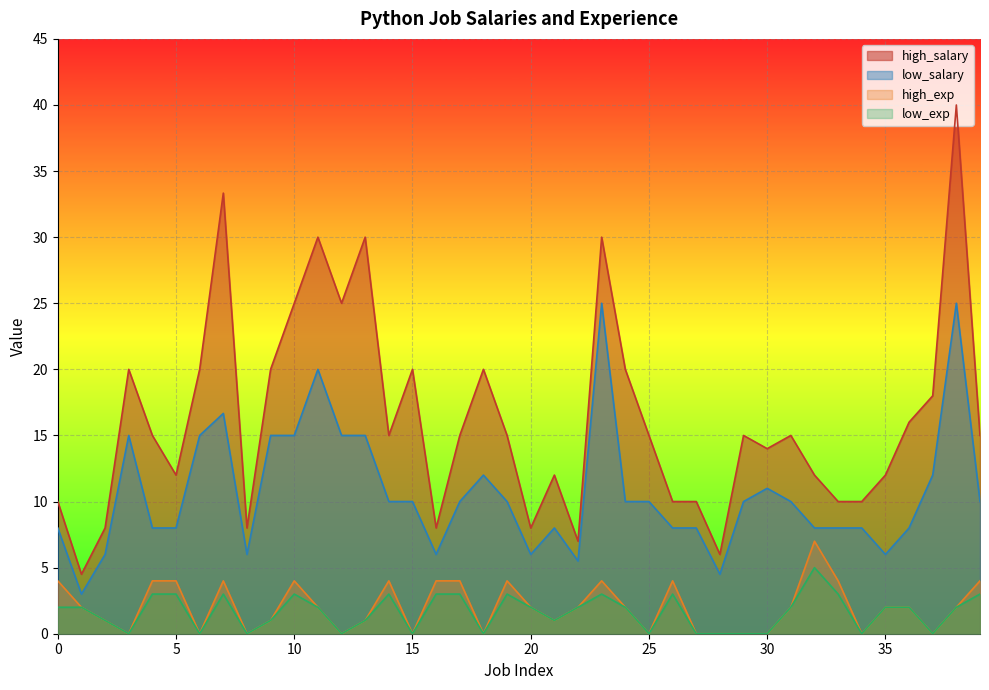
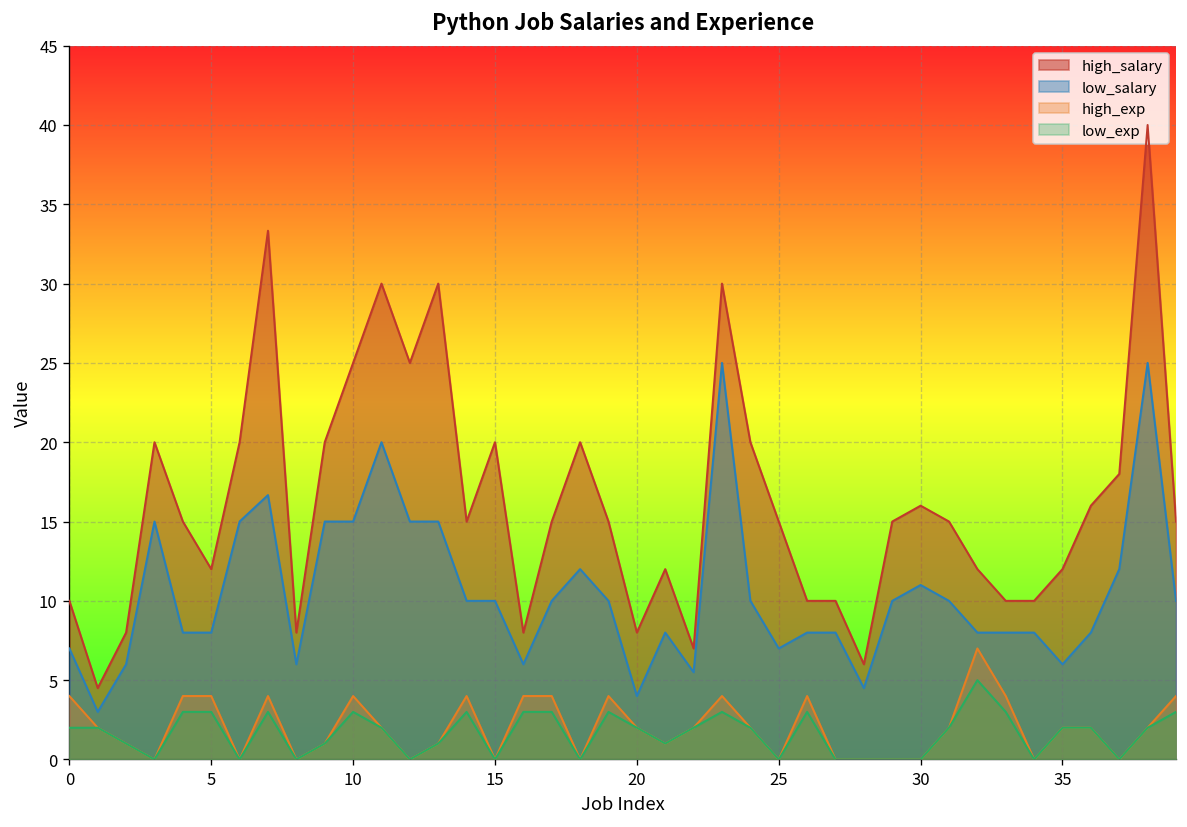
low_salary, 0: 8 -> 7
low_salary, 20: 6 -> 4
low_salary, 25: 10 -> 7
high_salary, 30: 14 -> 16
